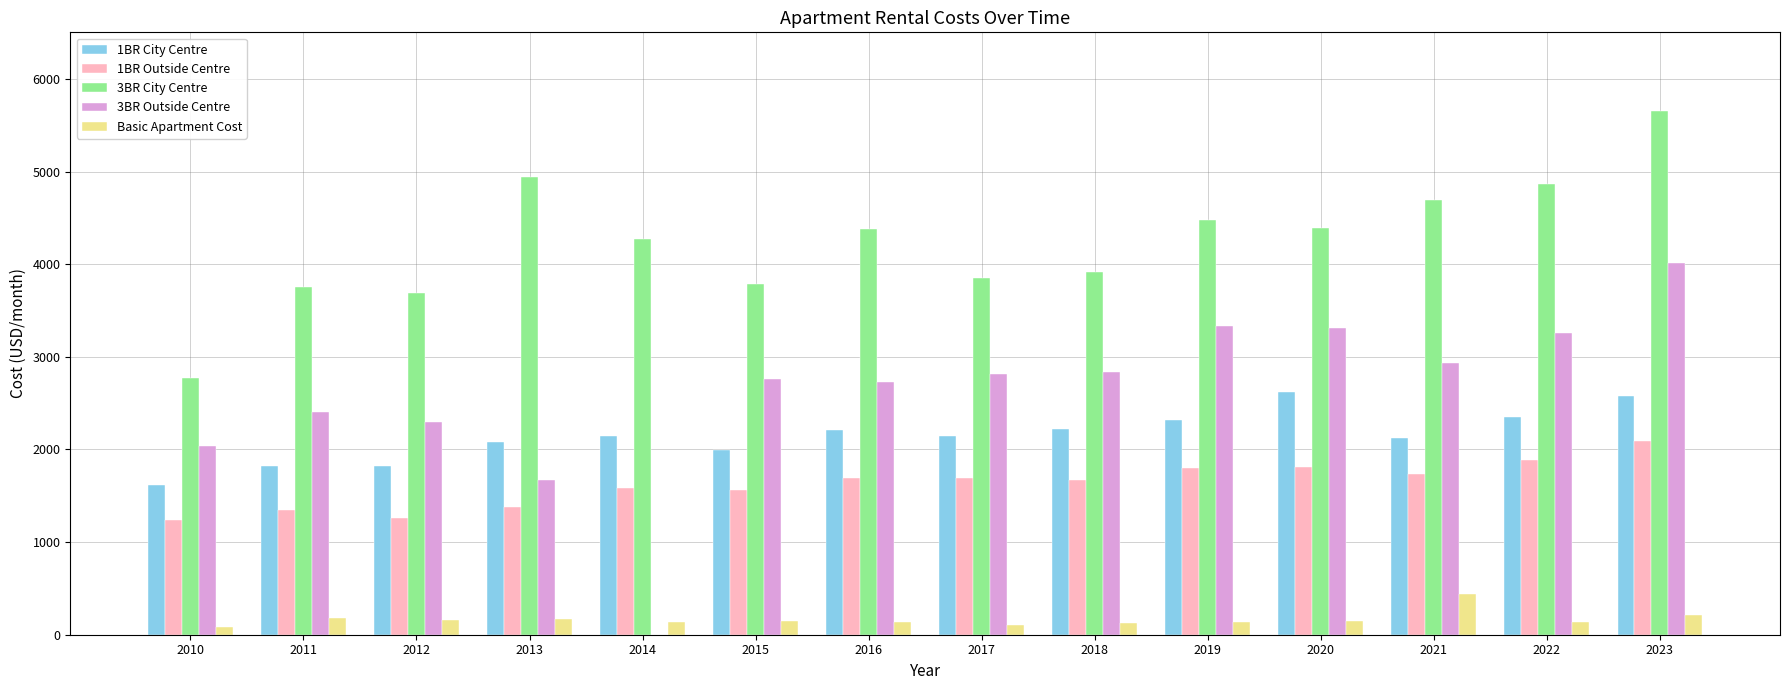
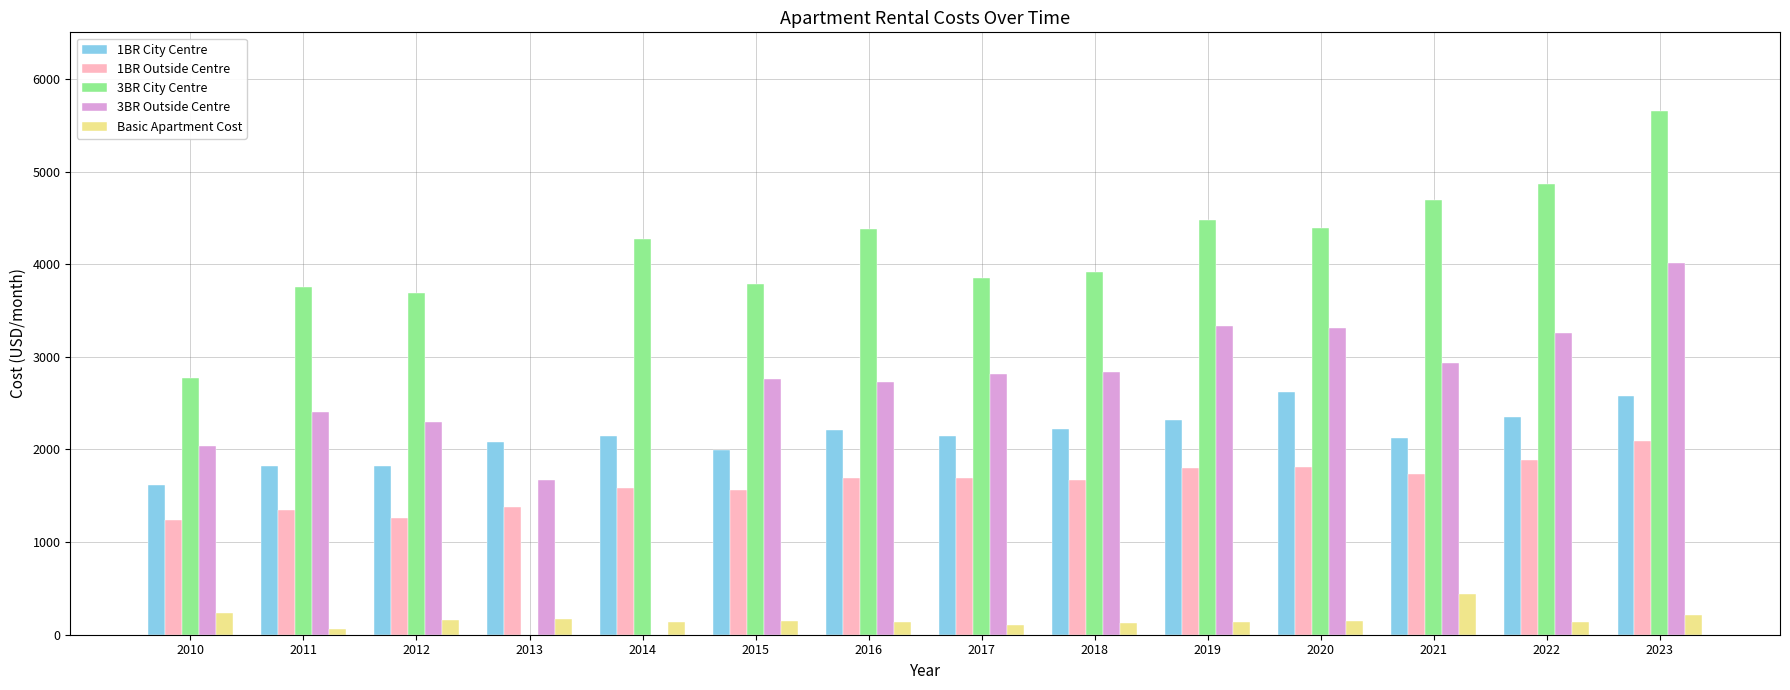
Basic Apartment Cost, 2010: 100 -> 200
Basic Apartment Cost, 2011: 200 -> 100
3BR City Centre, 2013: 4900 -> 0
